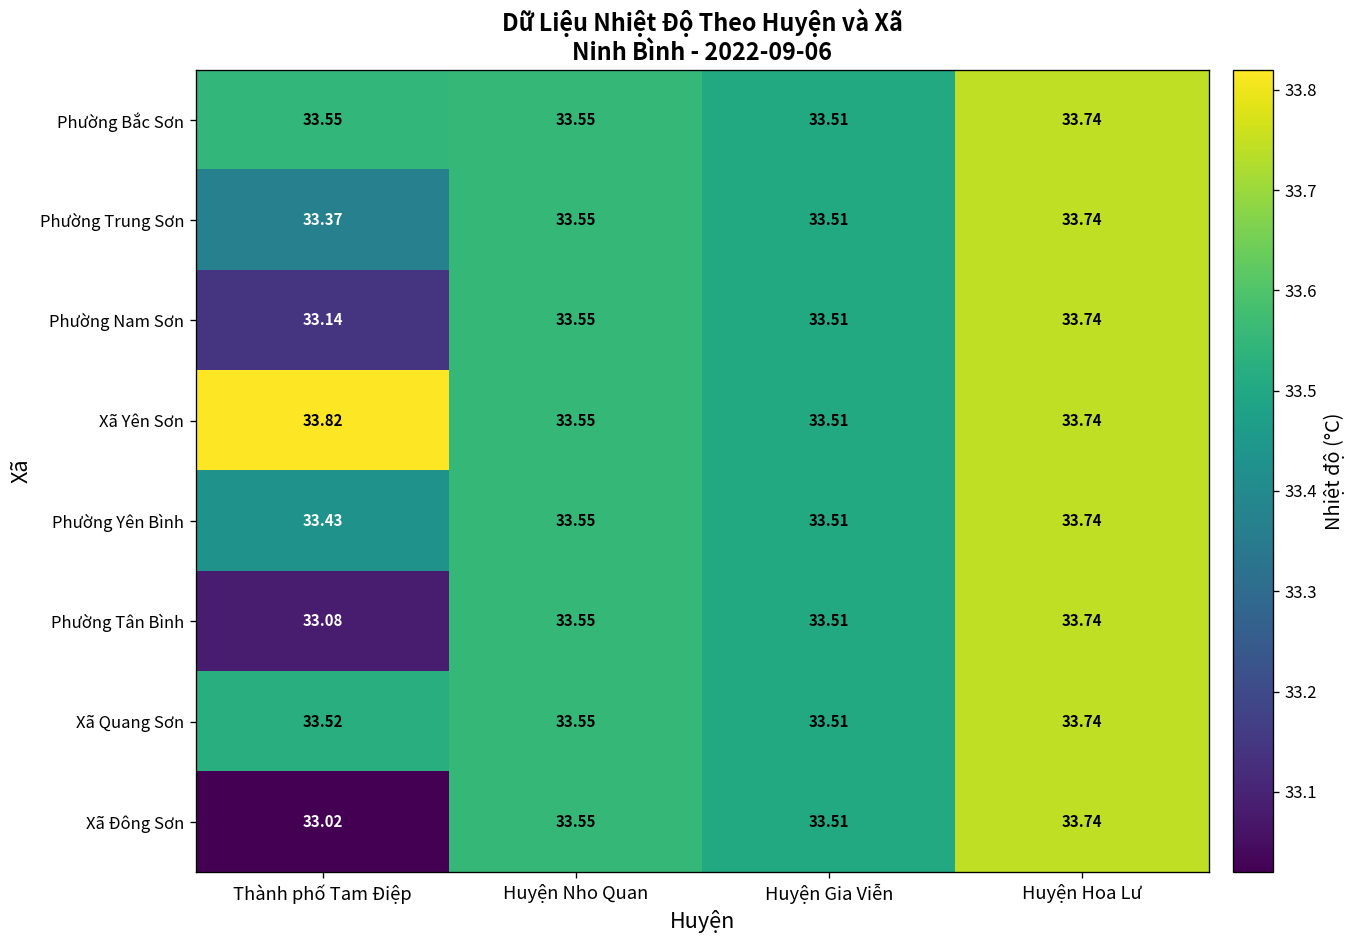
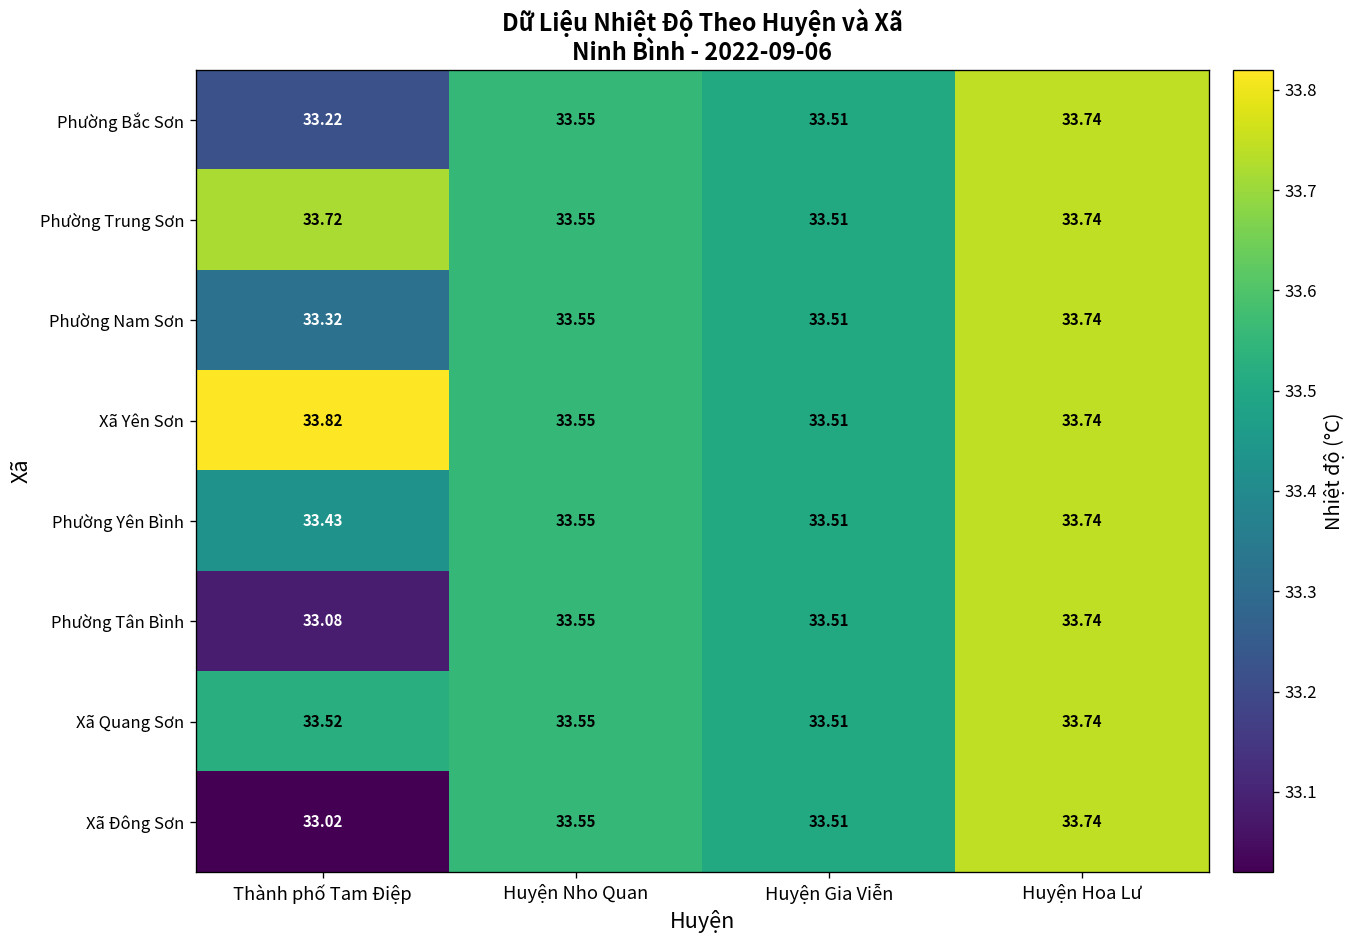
Phường Bắc Sơn, Thành phố Tam Điệp: 33.55 -> 33.22
Phường Trung Sơn, Thành phố Tam Điệp: 33.37 -> 33.72
Phường Nam Sơn, Thành phố Tam Điệp: 33.14 -> 33.32
